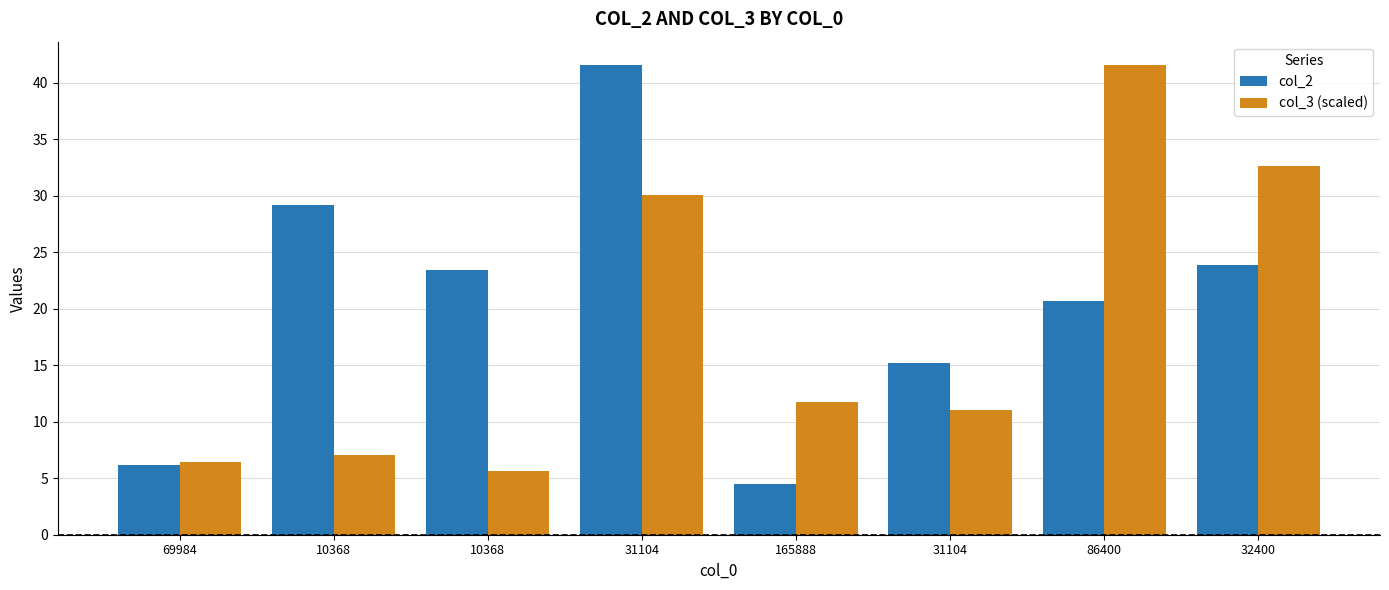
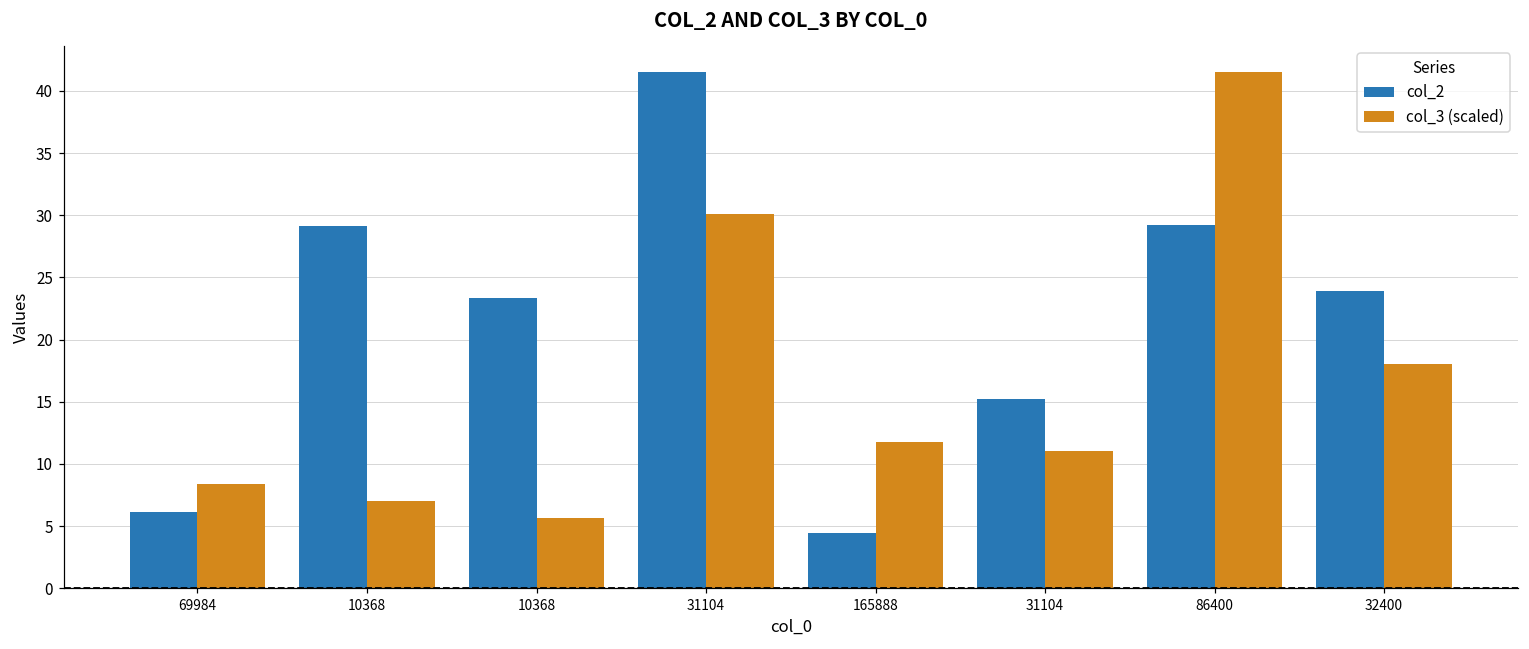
col_3 (scaled), 69984: 6.4 -> 8.3
col_2, 86400: 20.7 -> 29.2
col_3 (scaled), 32400: 32.6 -> 18.0
